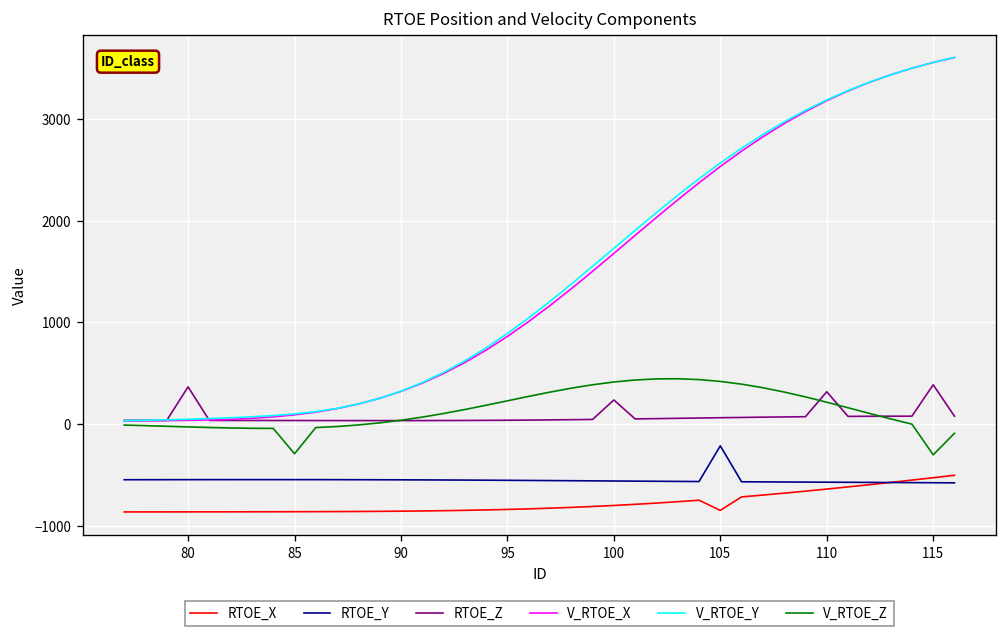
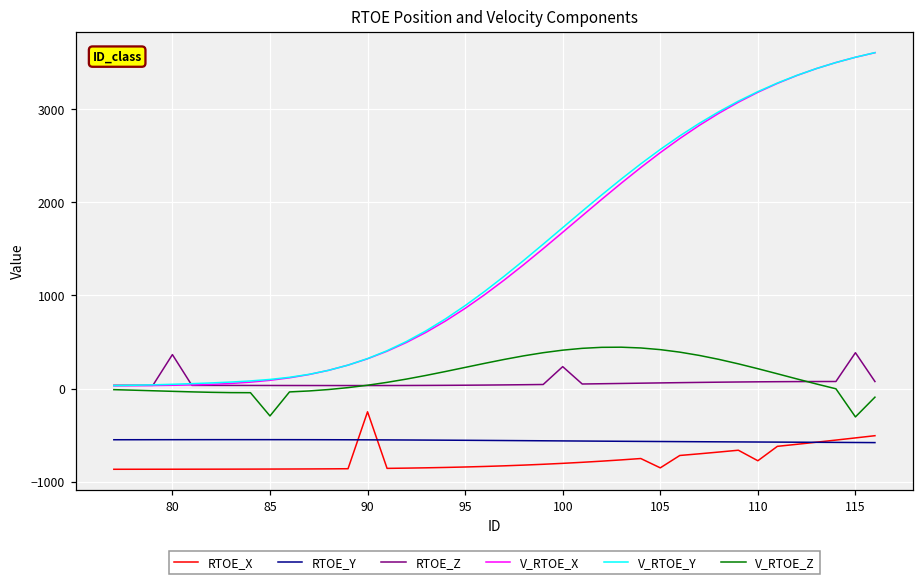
RTOE_X, 90: -900 -> -200
RTOE_Y, 105: -200 -> -600
RTOE_X, 110: -600 -> -800
RTOE_Z, 110: 300 -> 100
